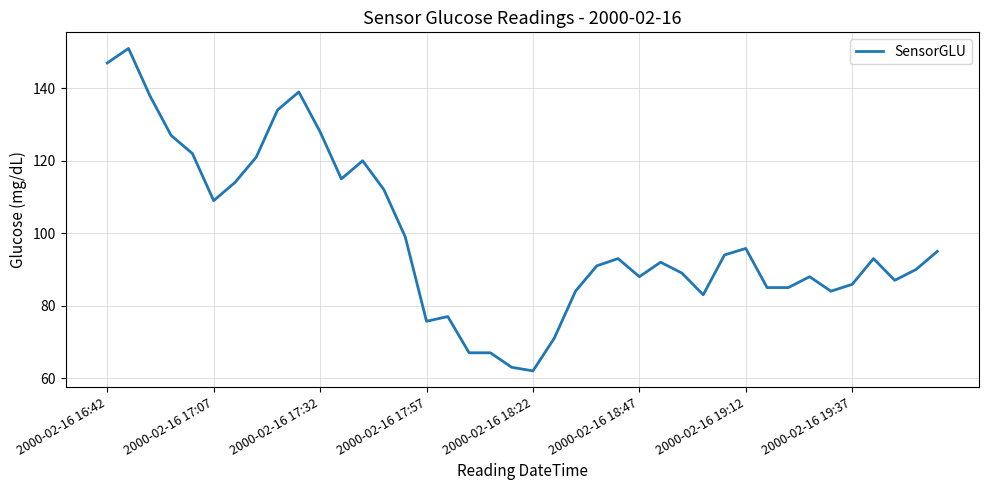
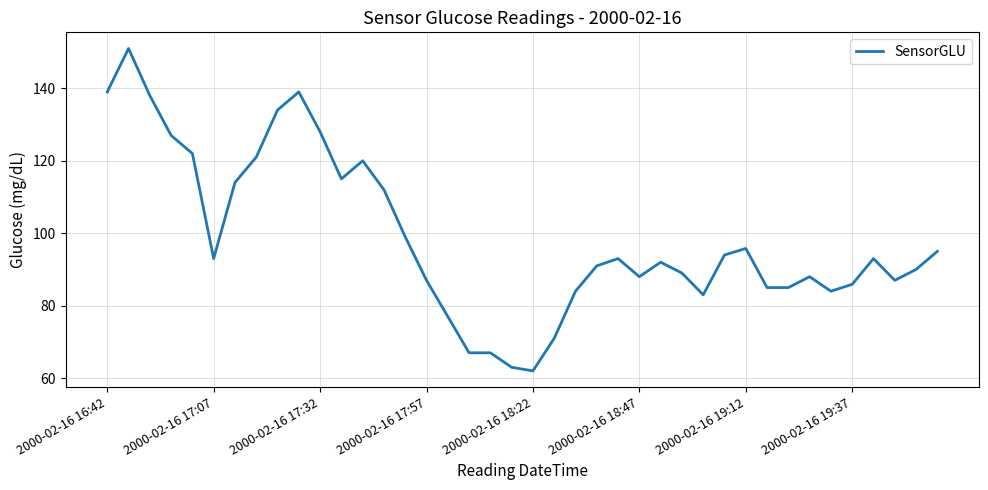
2000-02-16 16:42: 147 -> 139
2000-02-16 17:07: 109 -> 93
2000-02-16 17:57: 76 -> 87
